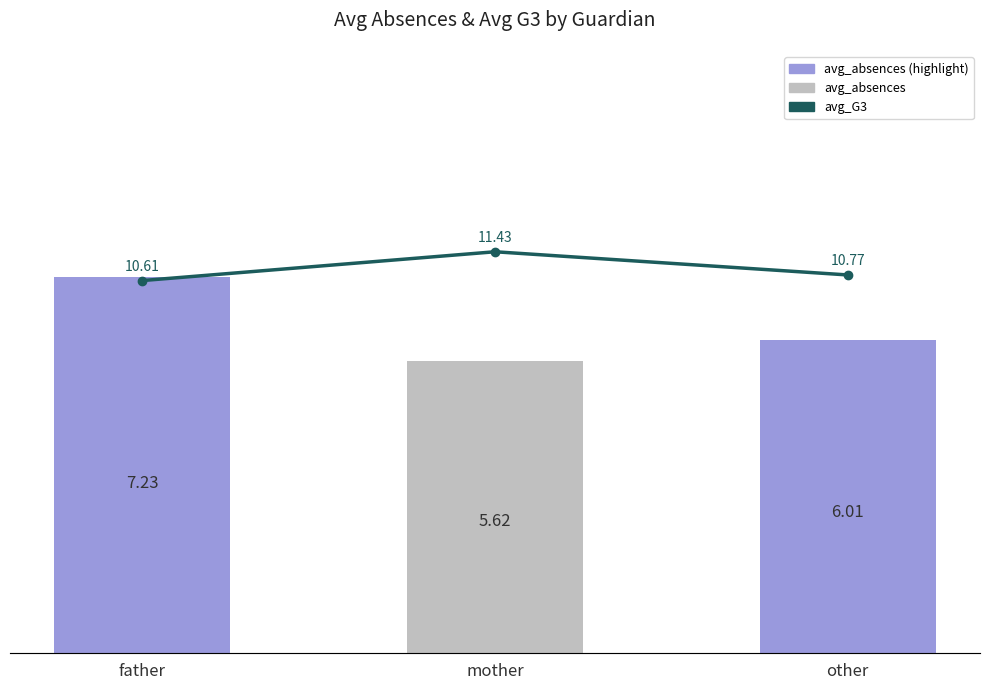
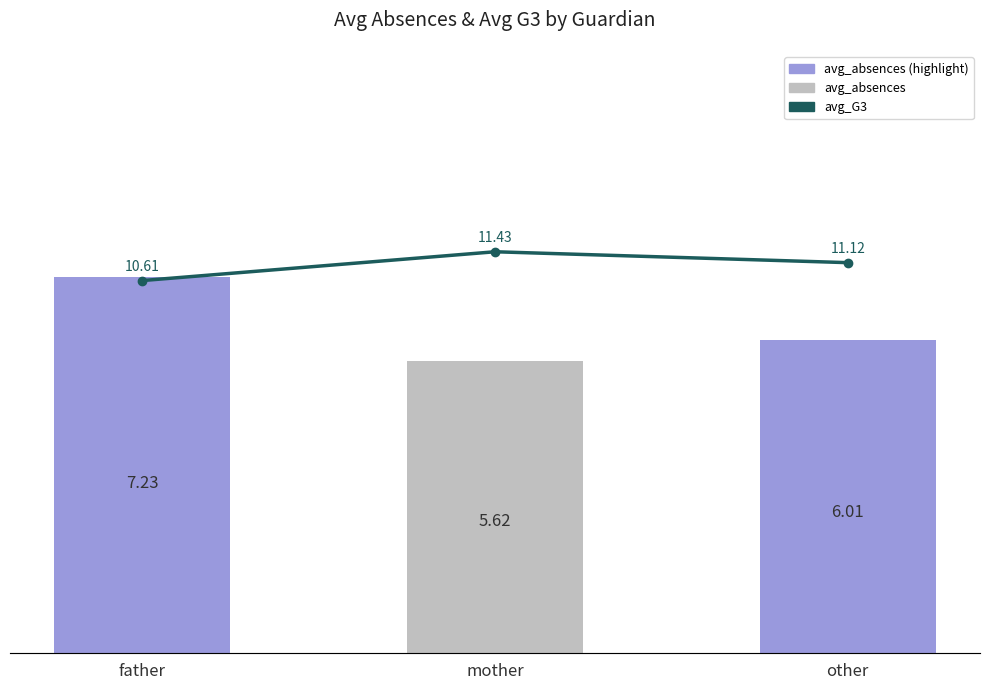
avg_G3, other: 10.77 -> 11.12
